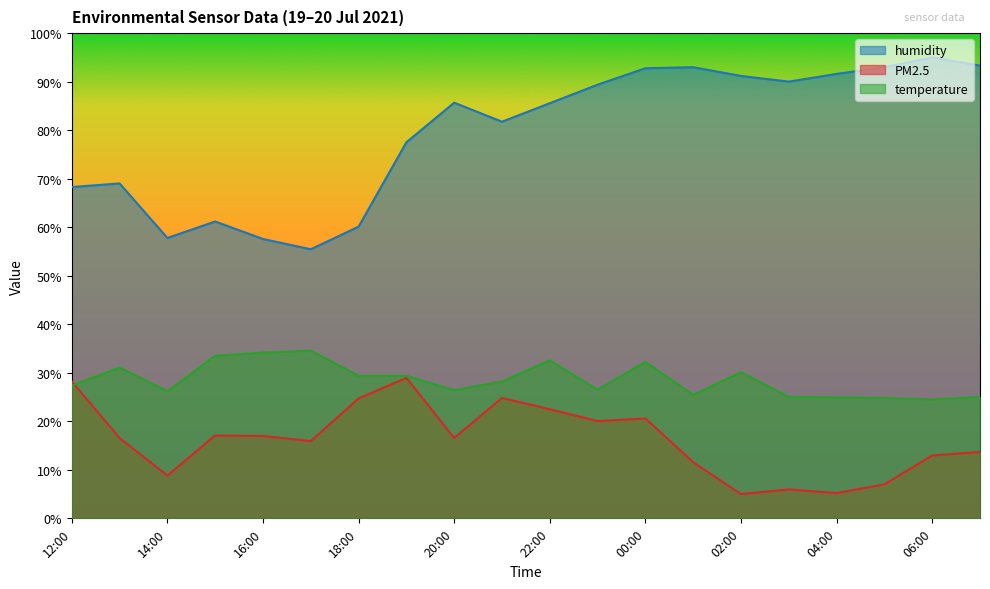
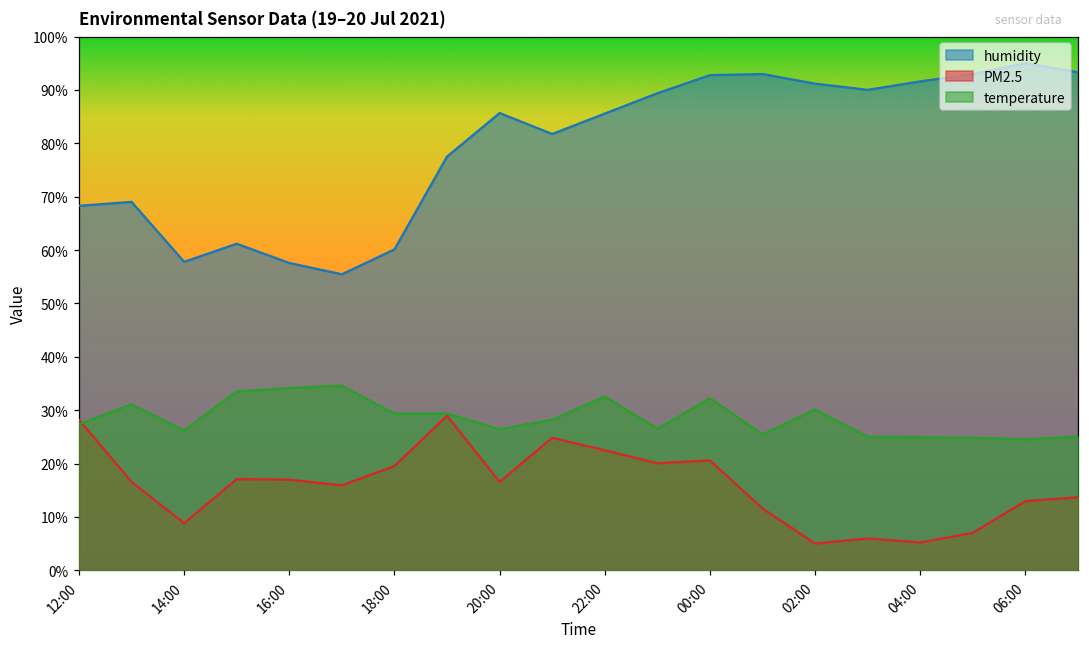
PM2.5, 18:00: 25% -> 20%
